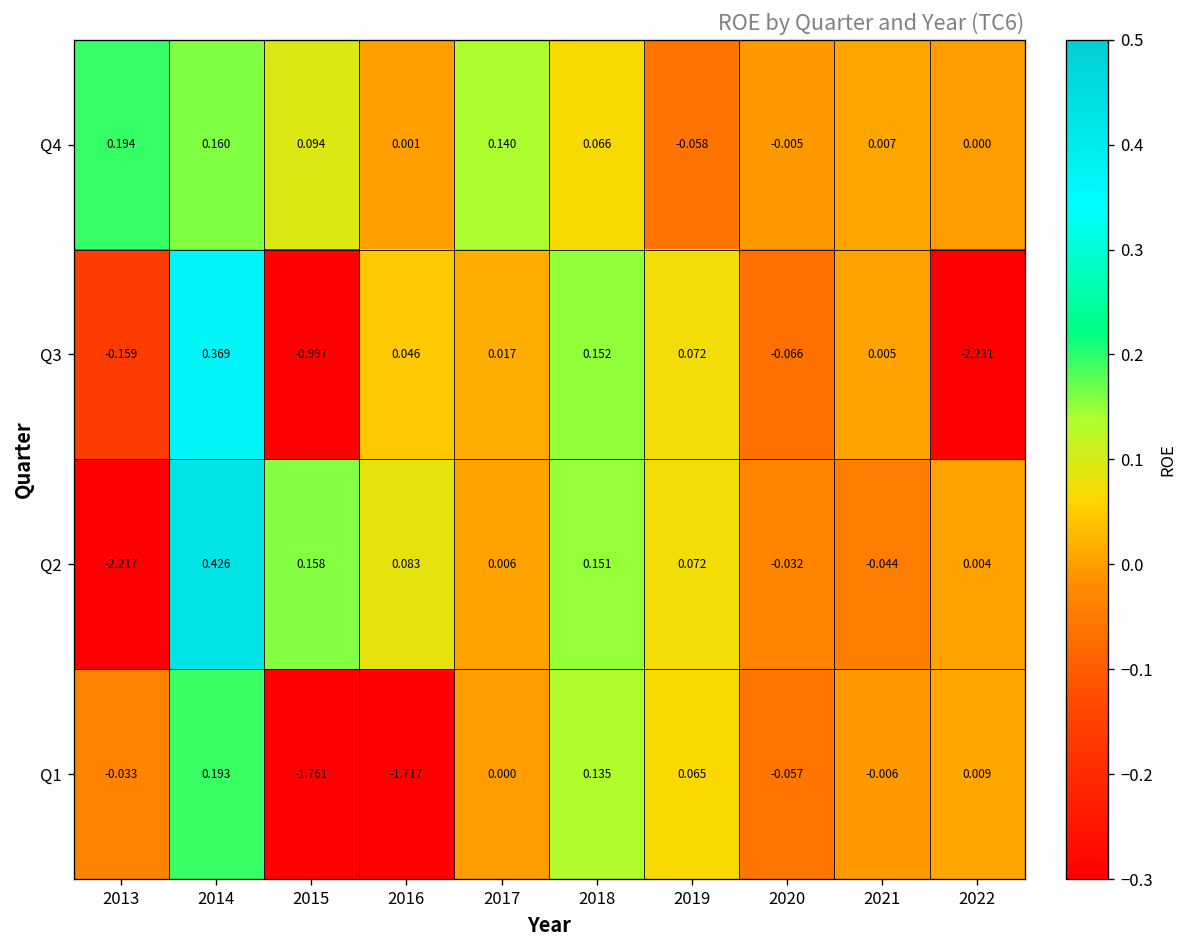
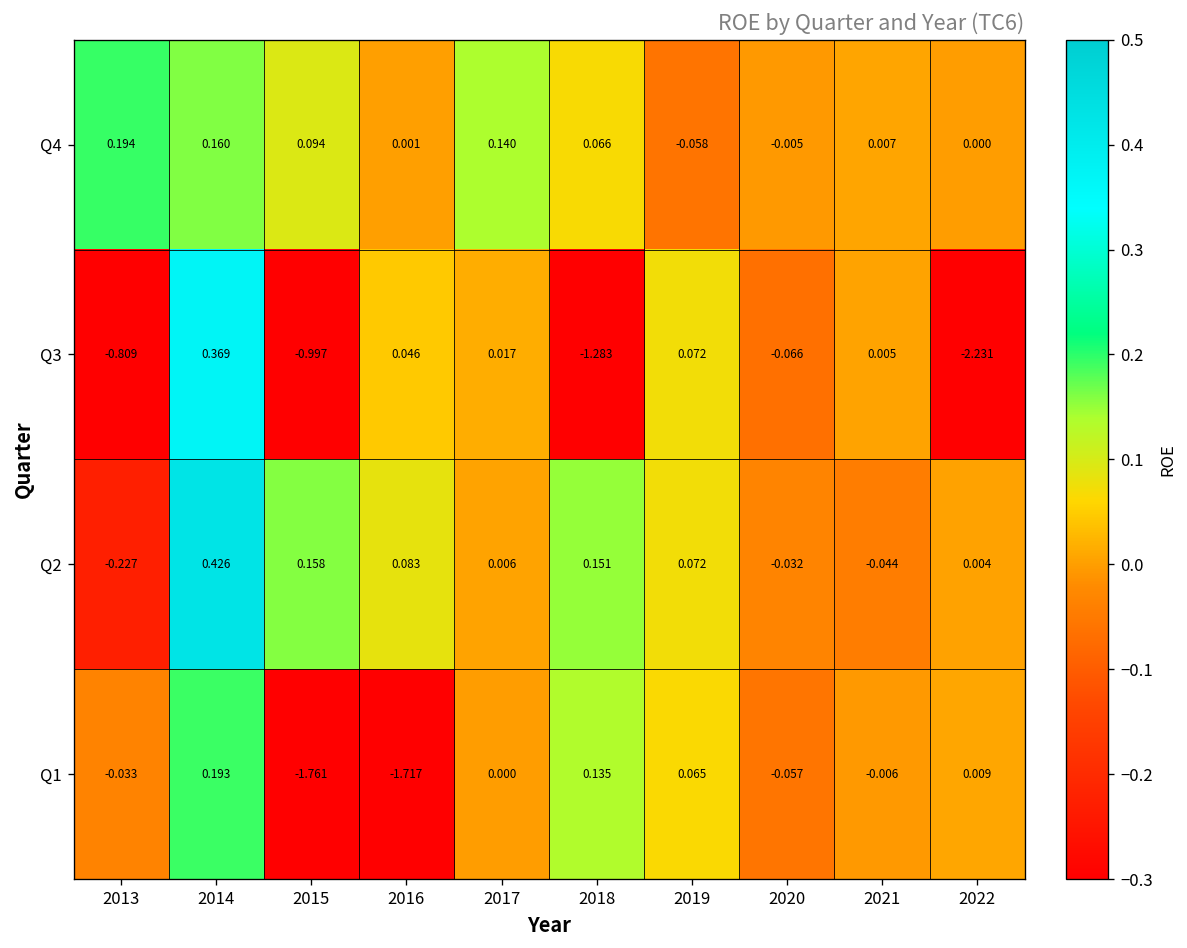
Q3, 2013: -0.159 -> -0.809
Q3, 2018: 0.152 -> -1.283
Q2, 2013: -2.217 -> -0.227
